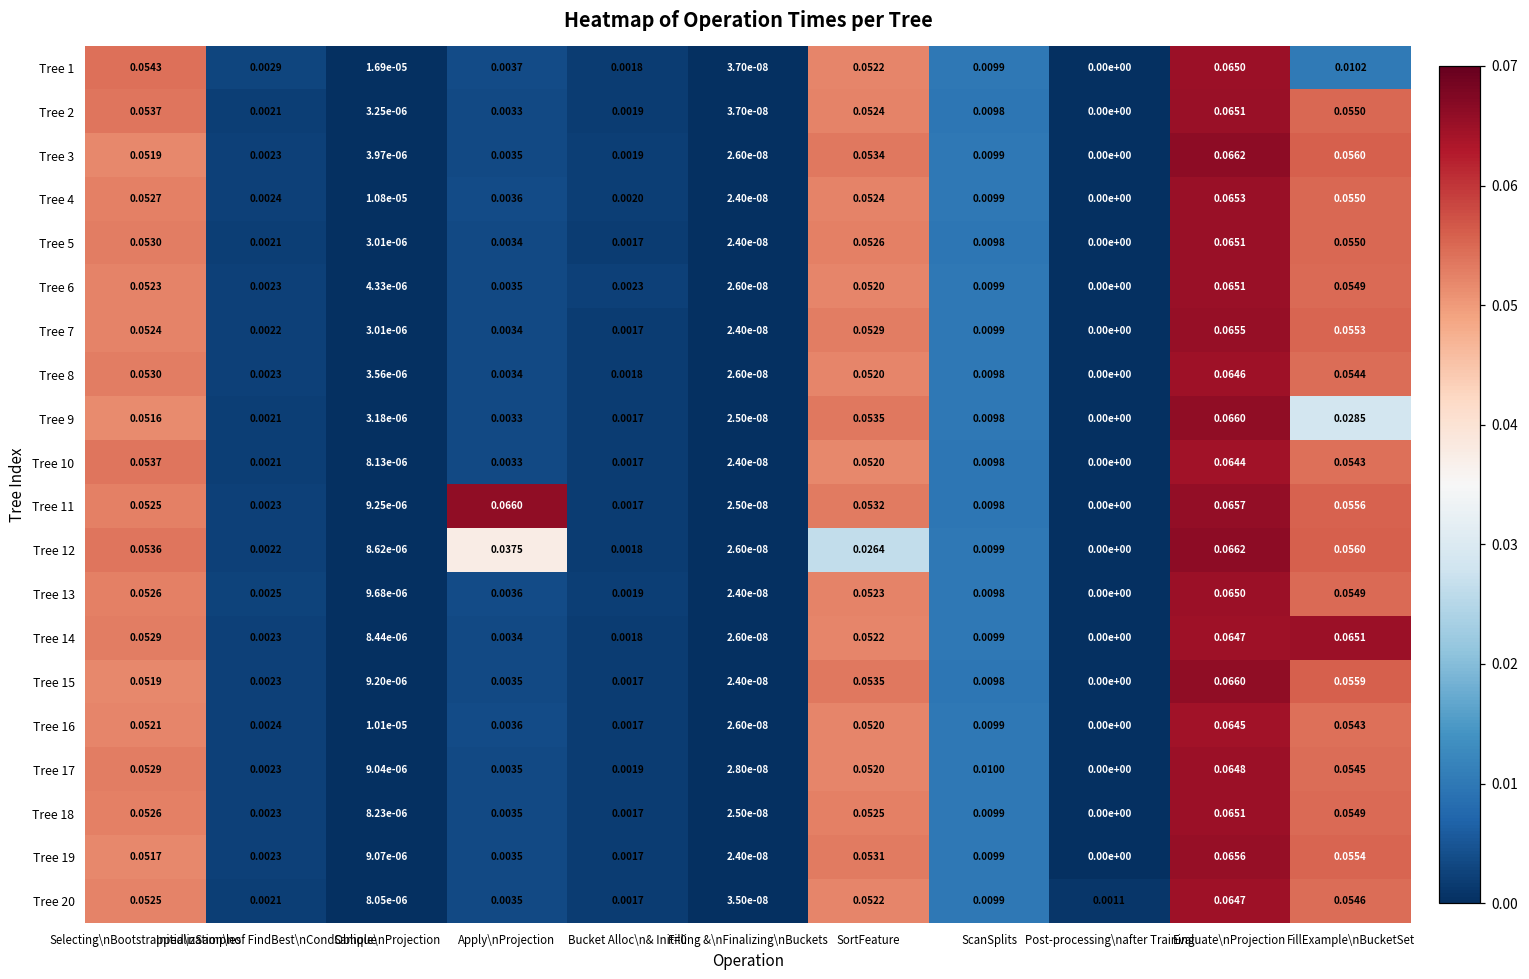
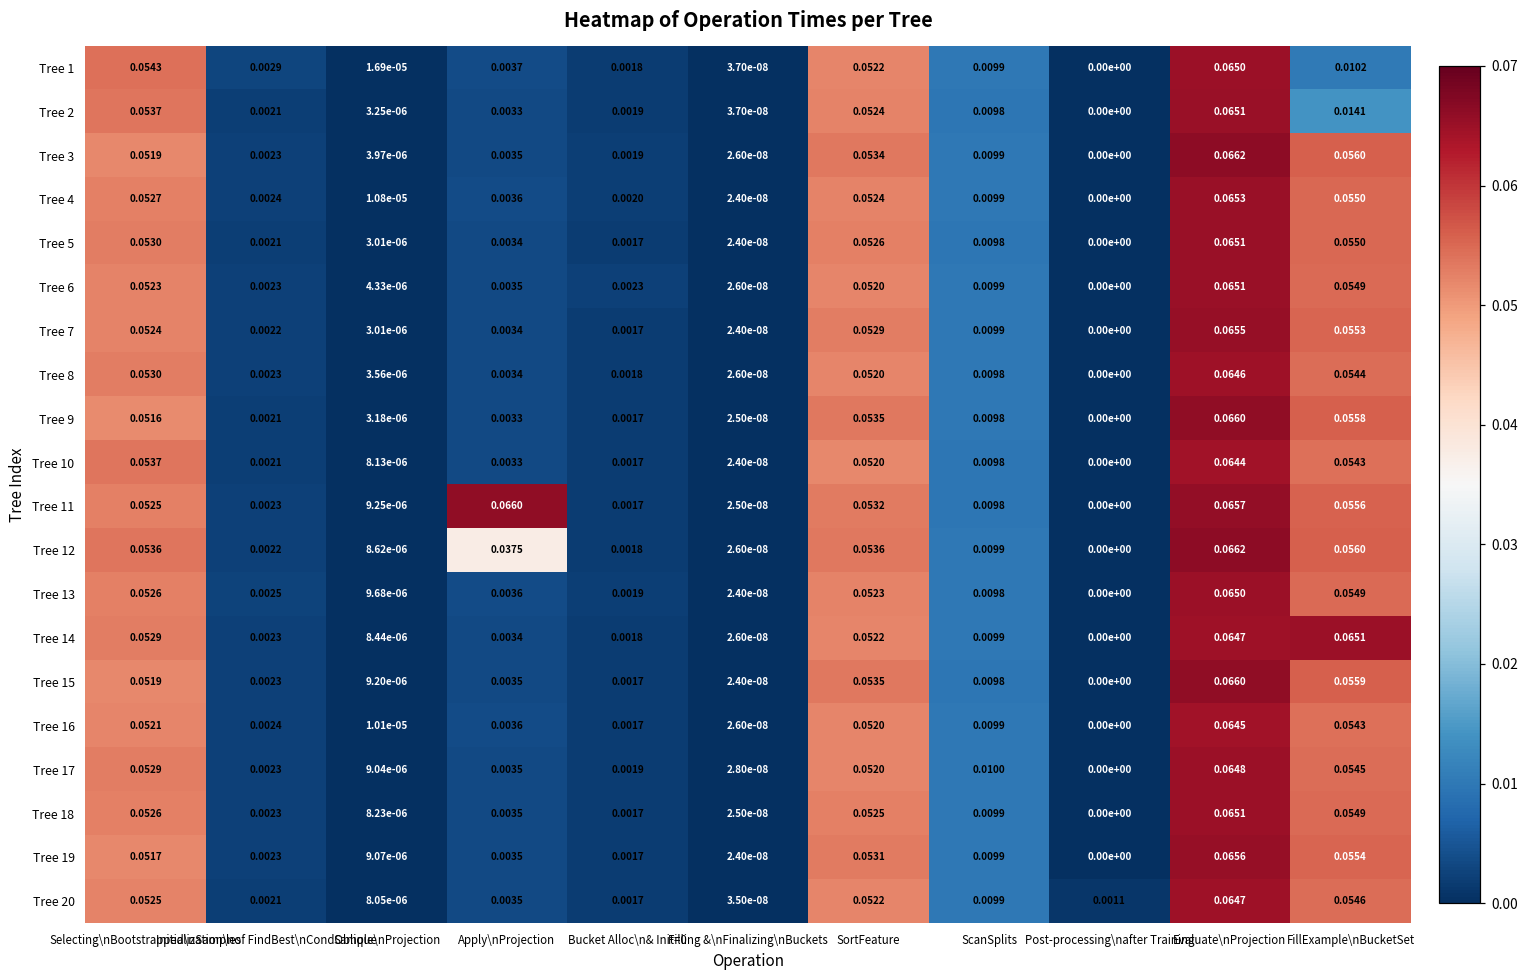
Tree 2, FillExample\nBucketSet: 0.0550 -> 0.0141
Tree 9, FillExample\nBucketSet: 0.0285 -> 0.0558
Tree 12, SortFeature: 0.0264 -> 0.0536
